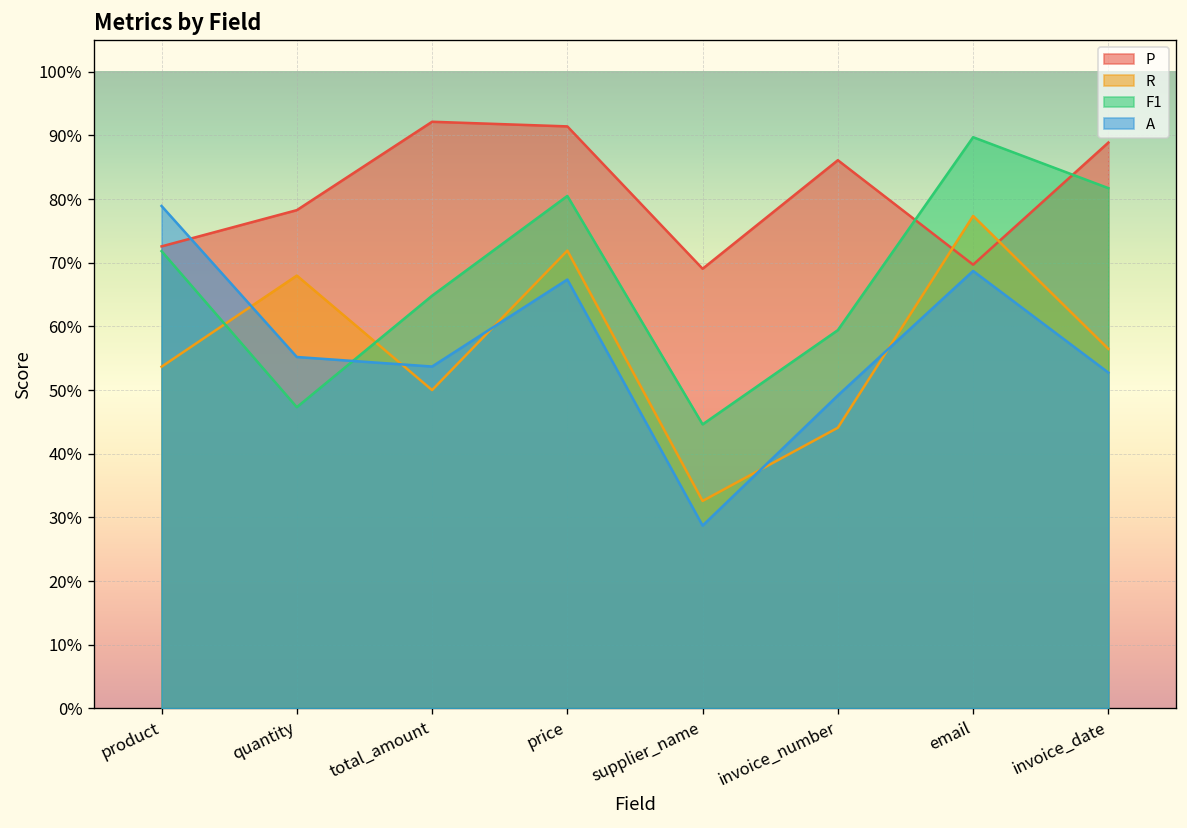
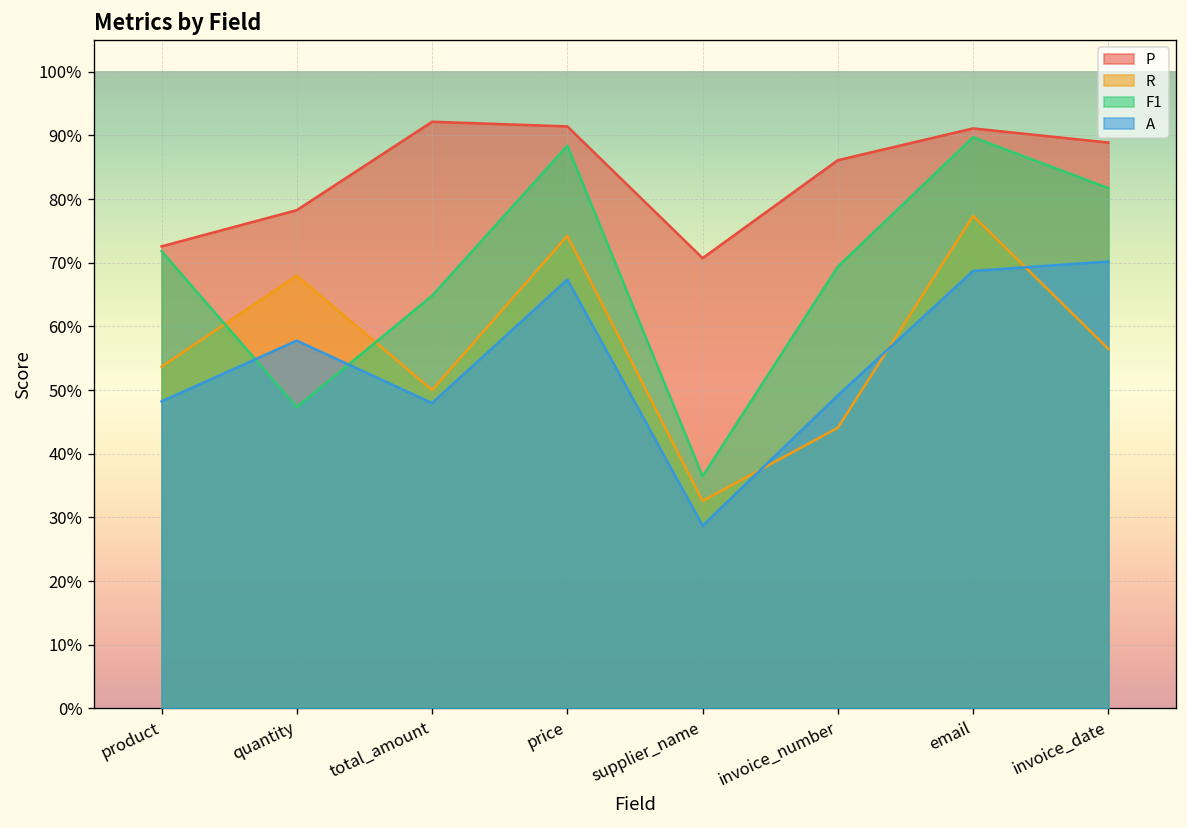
A, product: 79% -> 48%
A, quantity: 55% -> 58%
A, total_amount: 54% -> 48%
R, price: 72% -> 74%
F1, price: 81% -> 88%
P, supplier_name: 69% -> 71%
F1, supplier_name: 45% -> 36%
F1, invoice_number: 59% -> 69%
P, email: 70% -> 91%
A, invoice_date: 53% -> 70%
